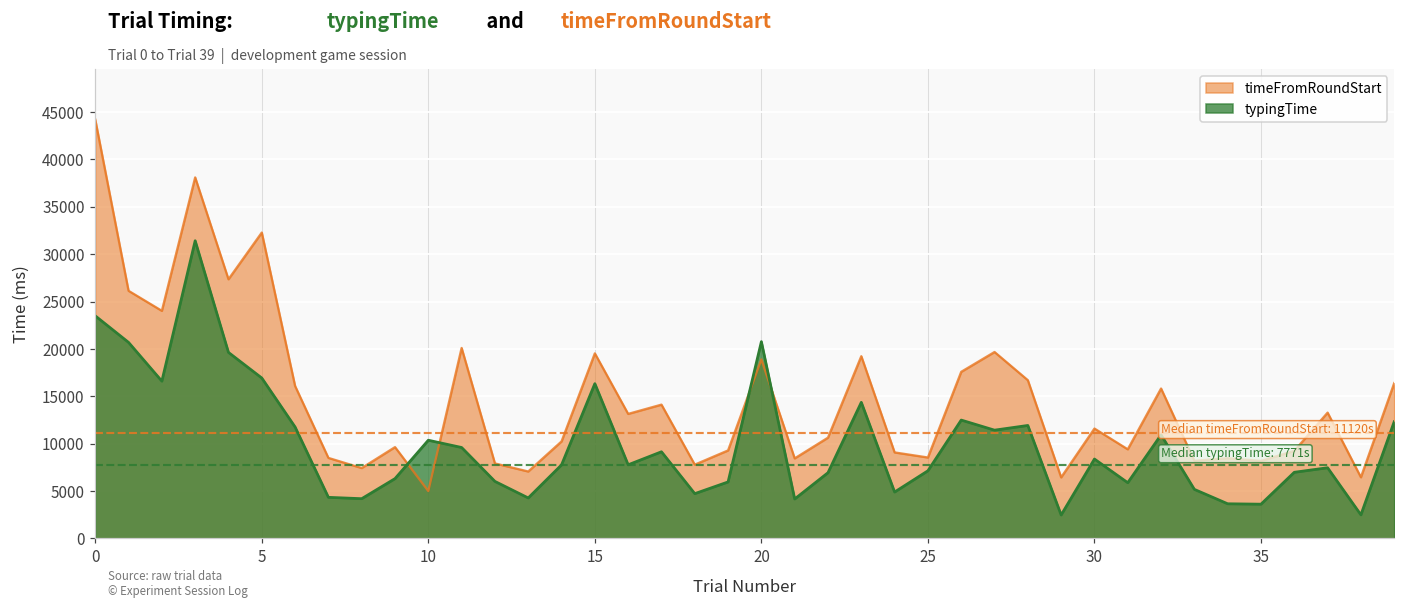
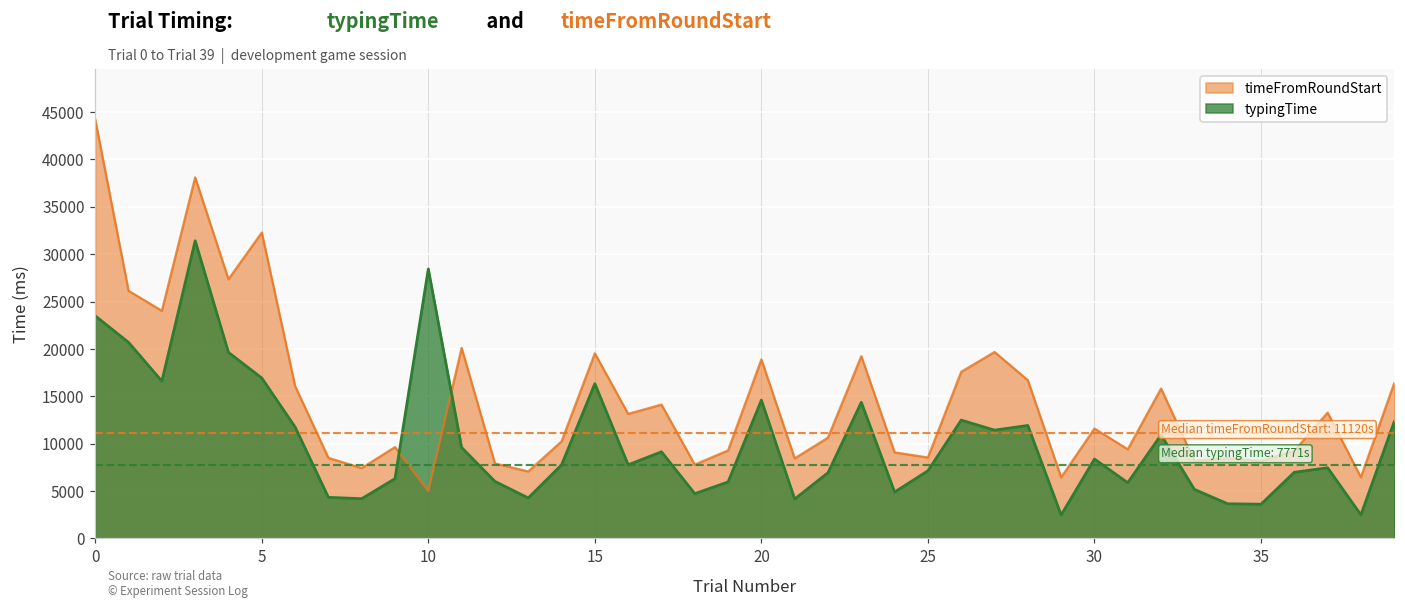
typingTime, 10: 10000 -> 28000
typingTime, 20: 21000 -> 15000
